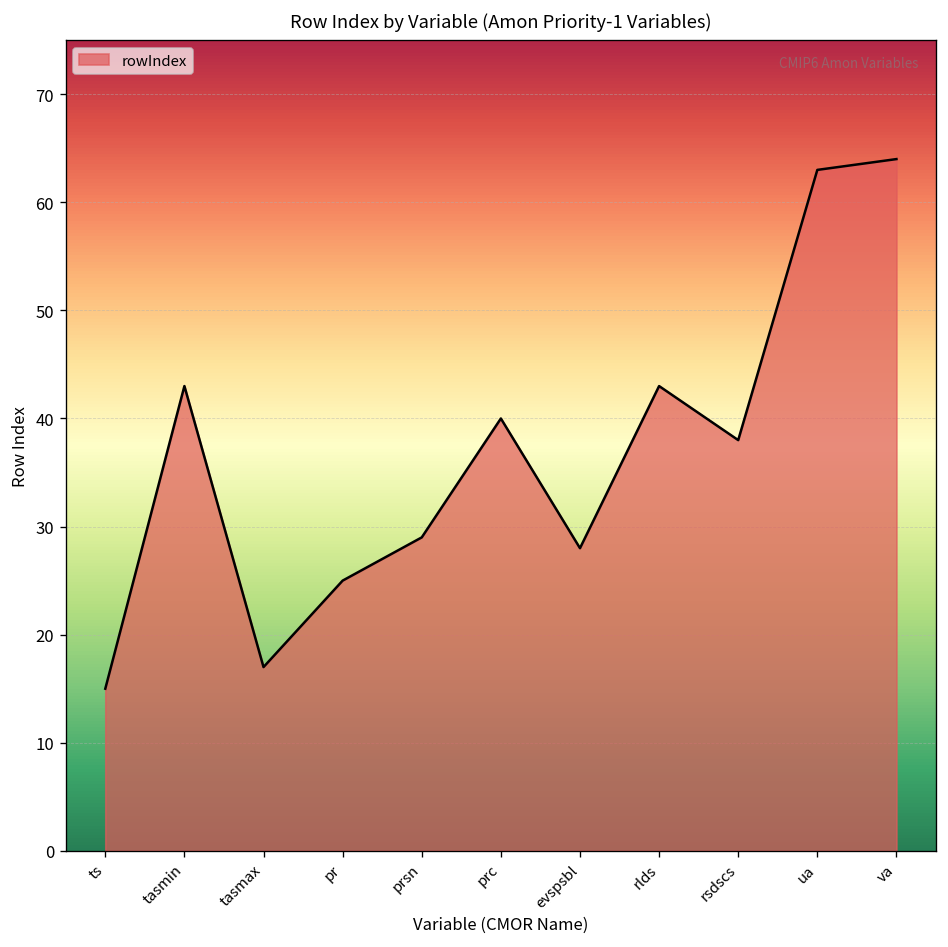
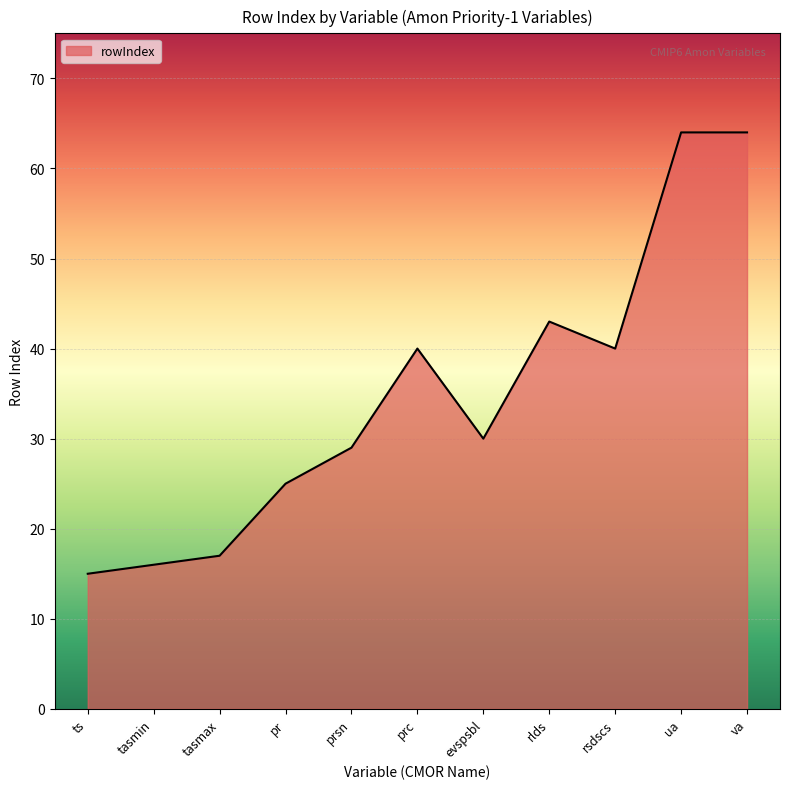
tasmin: 43 -> 16
evspsbl: 28 -> 30
rsdscs: 38 -> 40
ua: 63 -> 64
